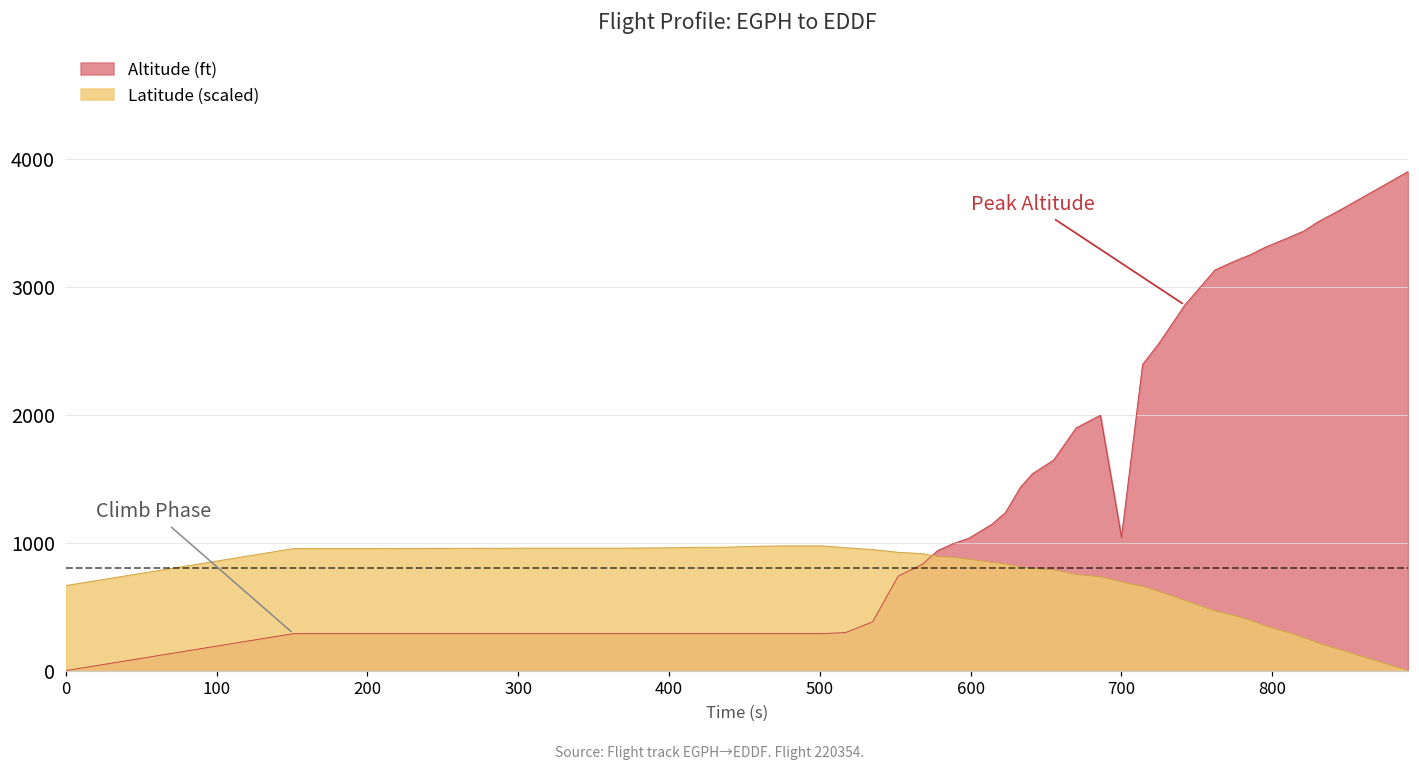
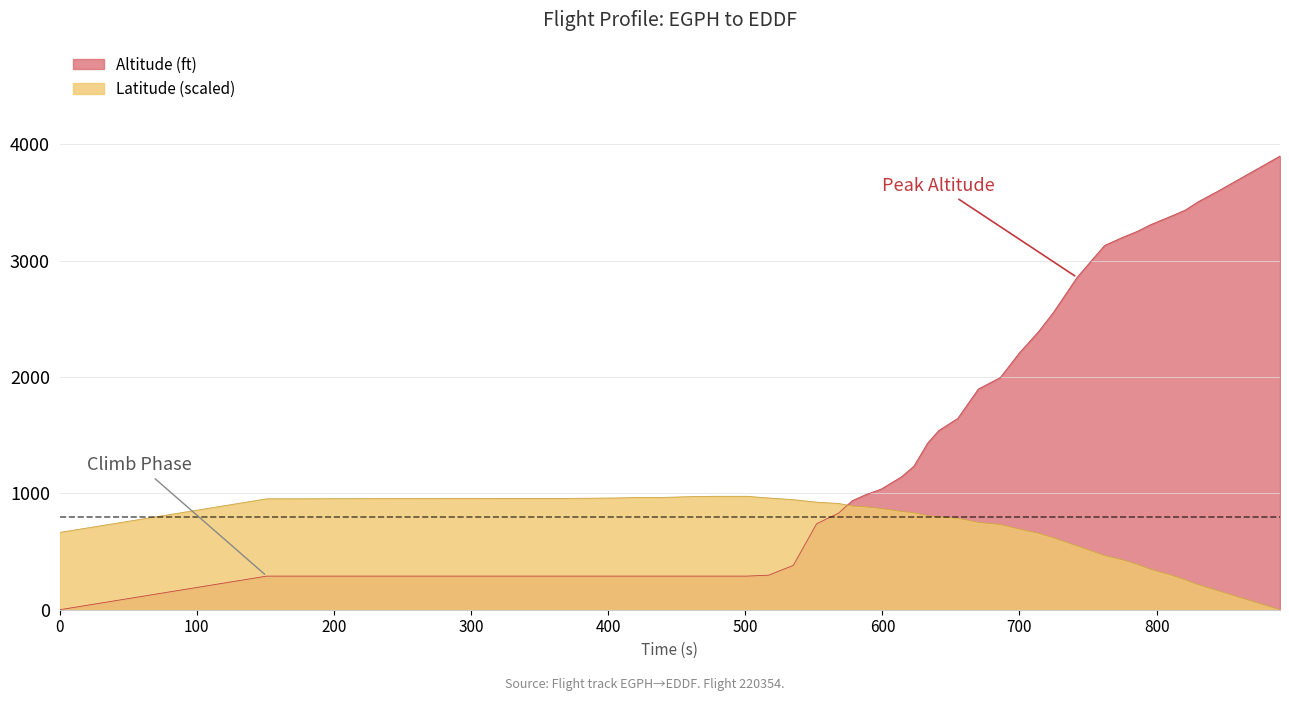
Altitude (ft), 700: 1040 -> 2210
